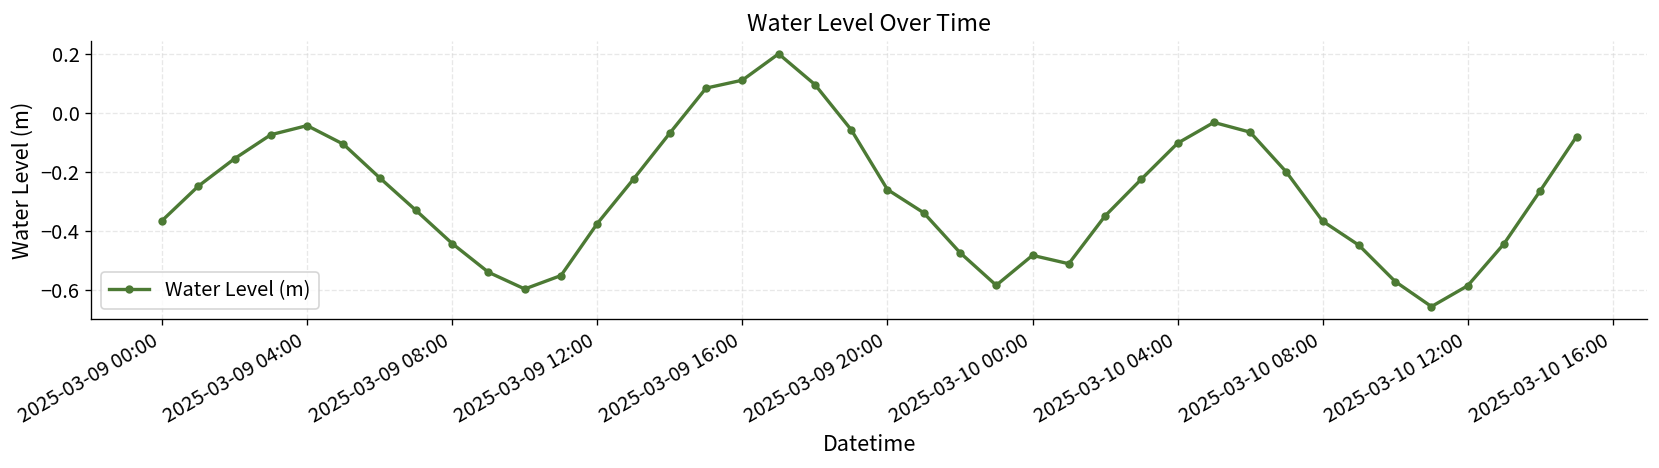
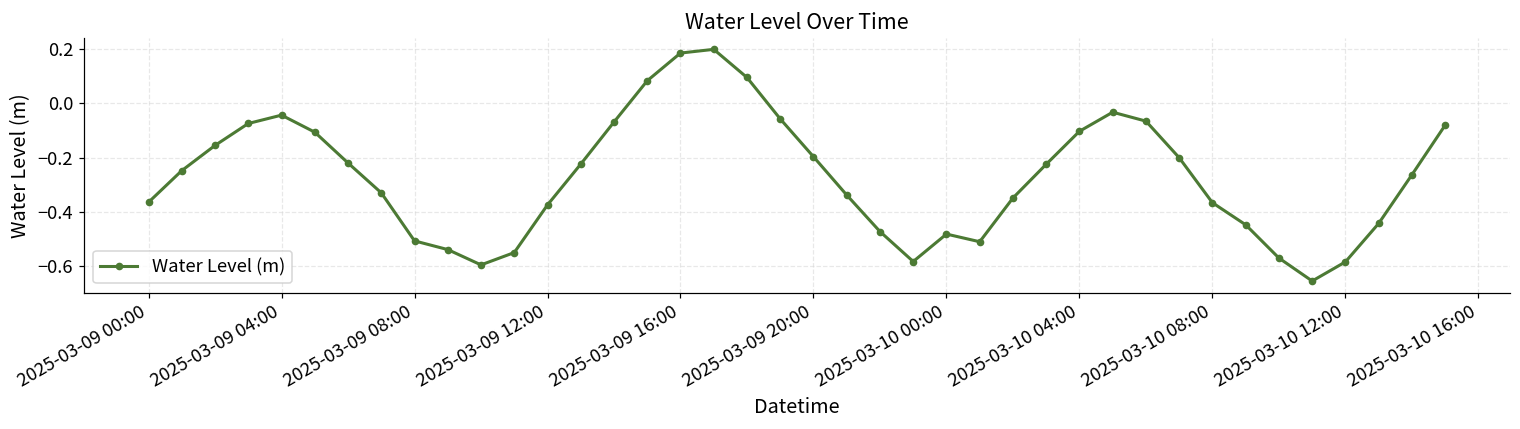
2025-03-09 08:00: -0.44 -> -0.51
2025-03-09 16:00: 0.11 -> 0.19
2025-03-09 20:00: -0.26 -> -0.20
